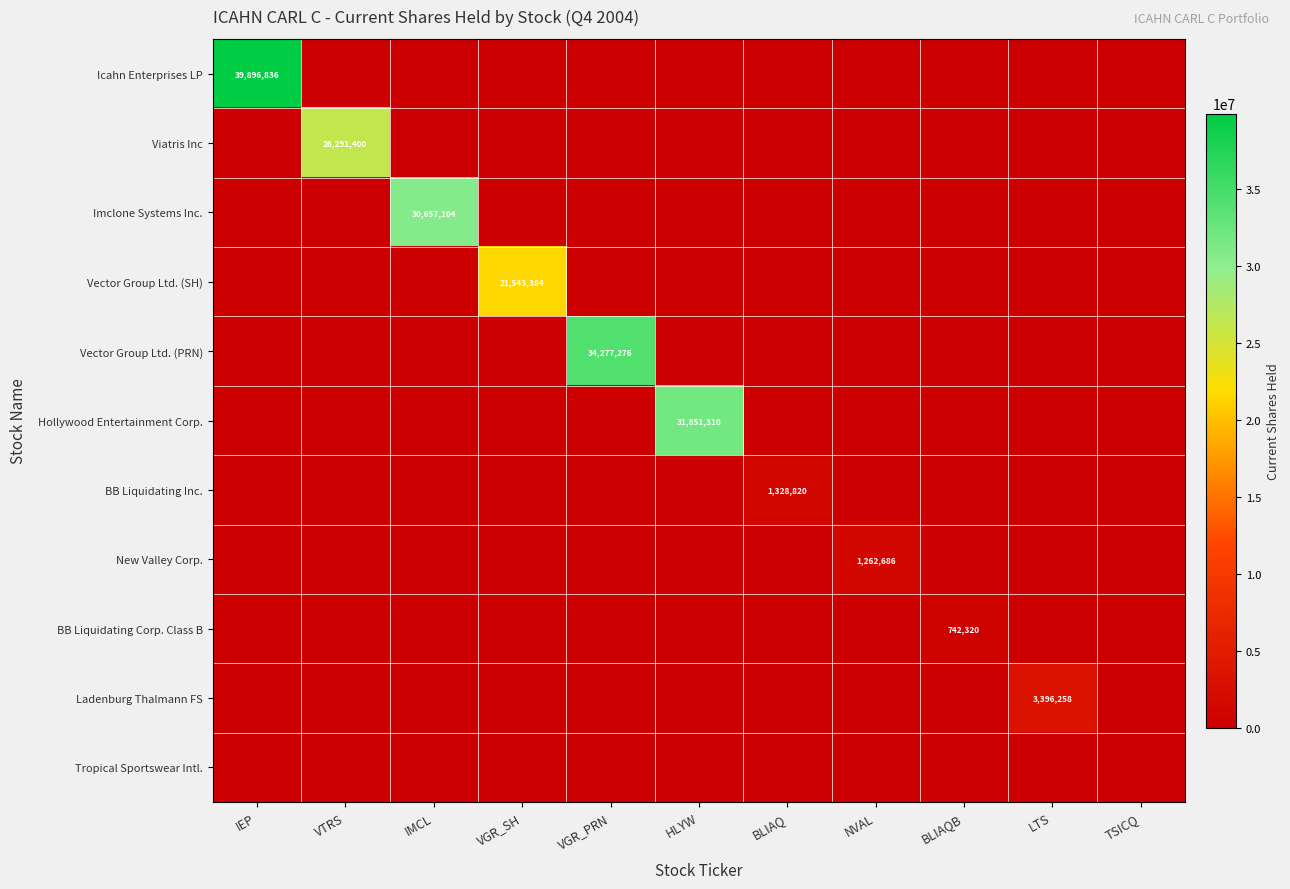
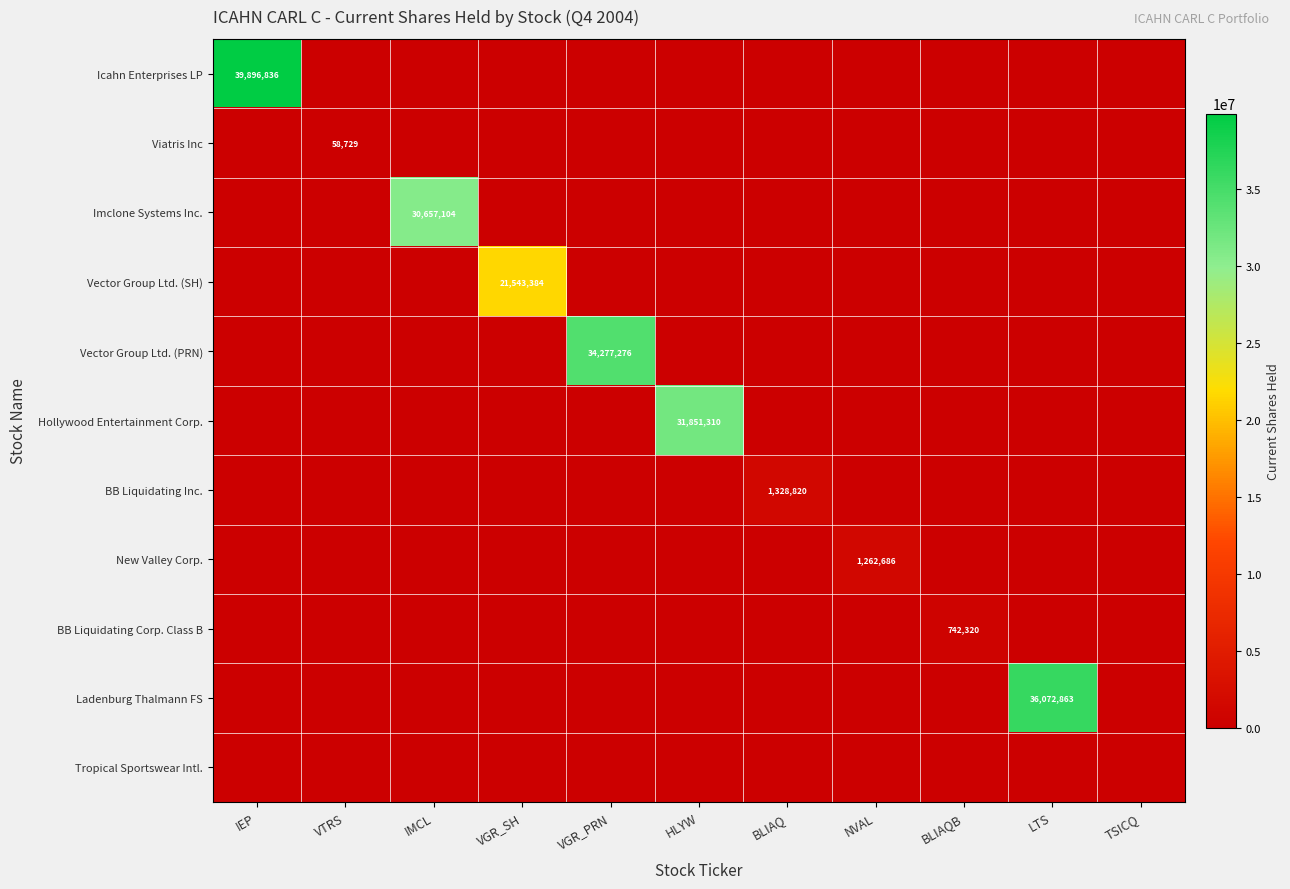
Viatris Inc, VTRS: 26,291,400 -> 58,729
Ladenburg Thalmann FS, LTS: 3,396,258 -> 36,072,863
